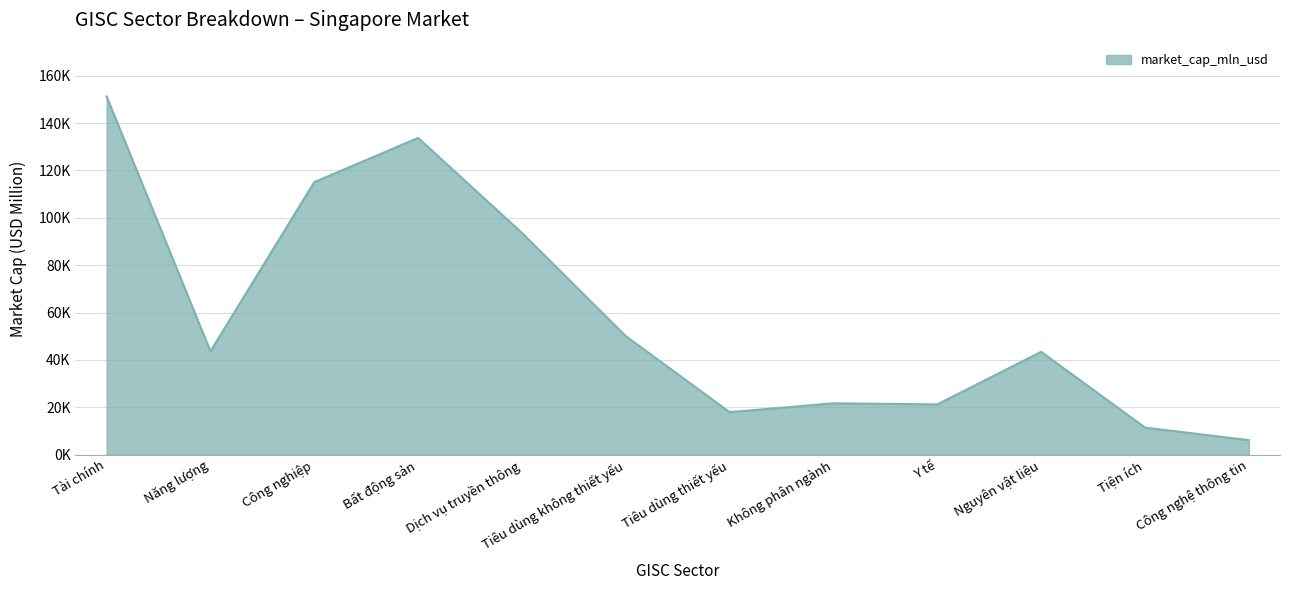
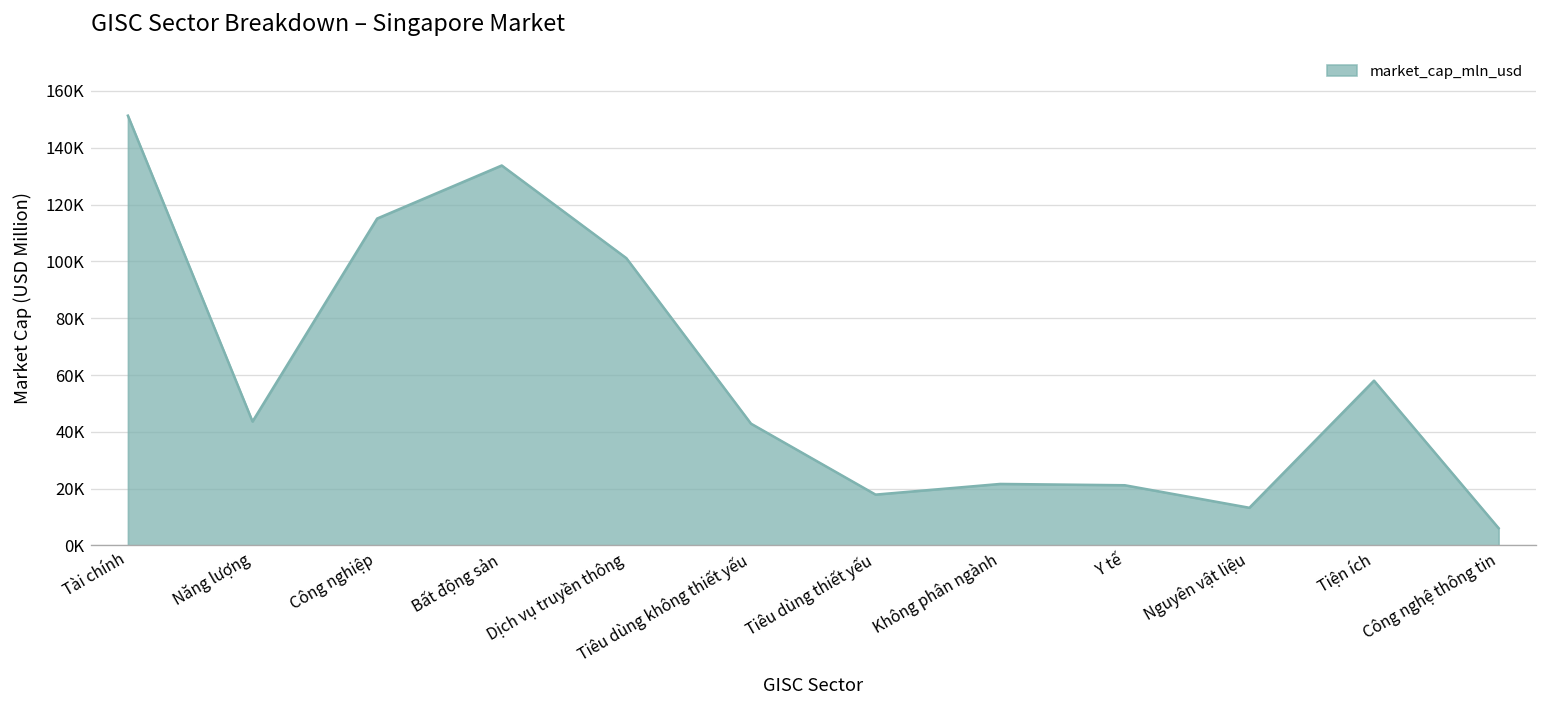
Dịch vụ truyền thông: 94000 -> 101000
Tiêu dùng không thiết yếu: 50000 -> 43000
Nguyên vật liệu: 43000 -> 13000
Tiện ích: 11000 -> 58000
